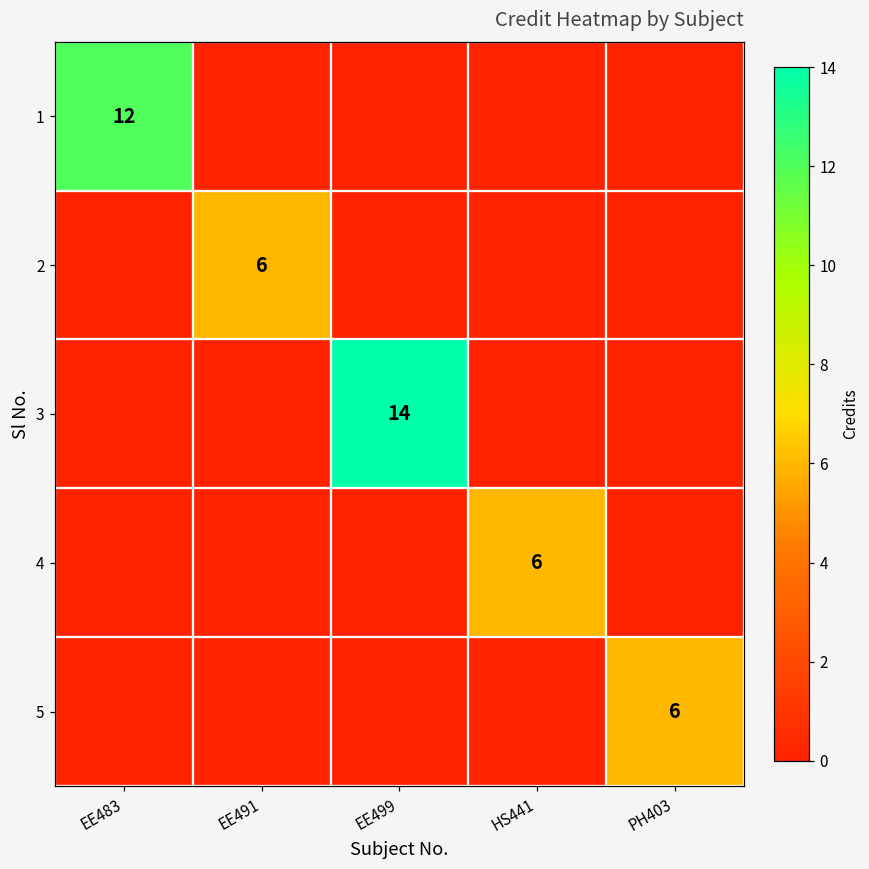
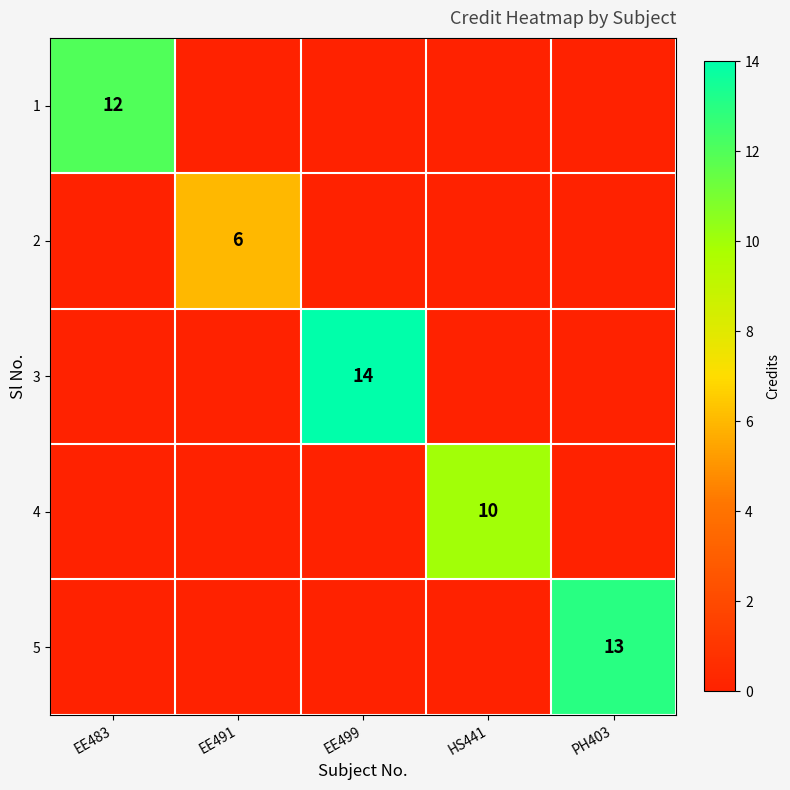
4, HS441: 6 -> 10
5, PH403: 6 -> 13
